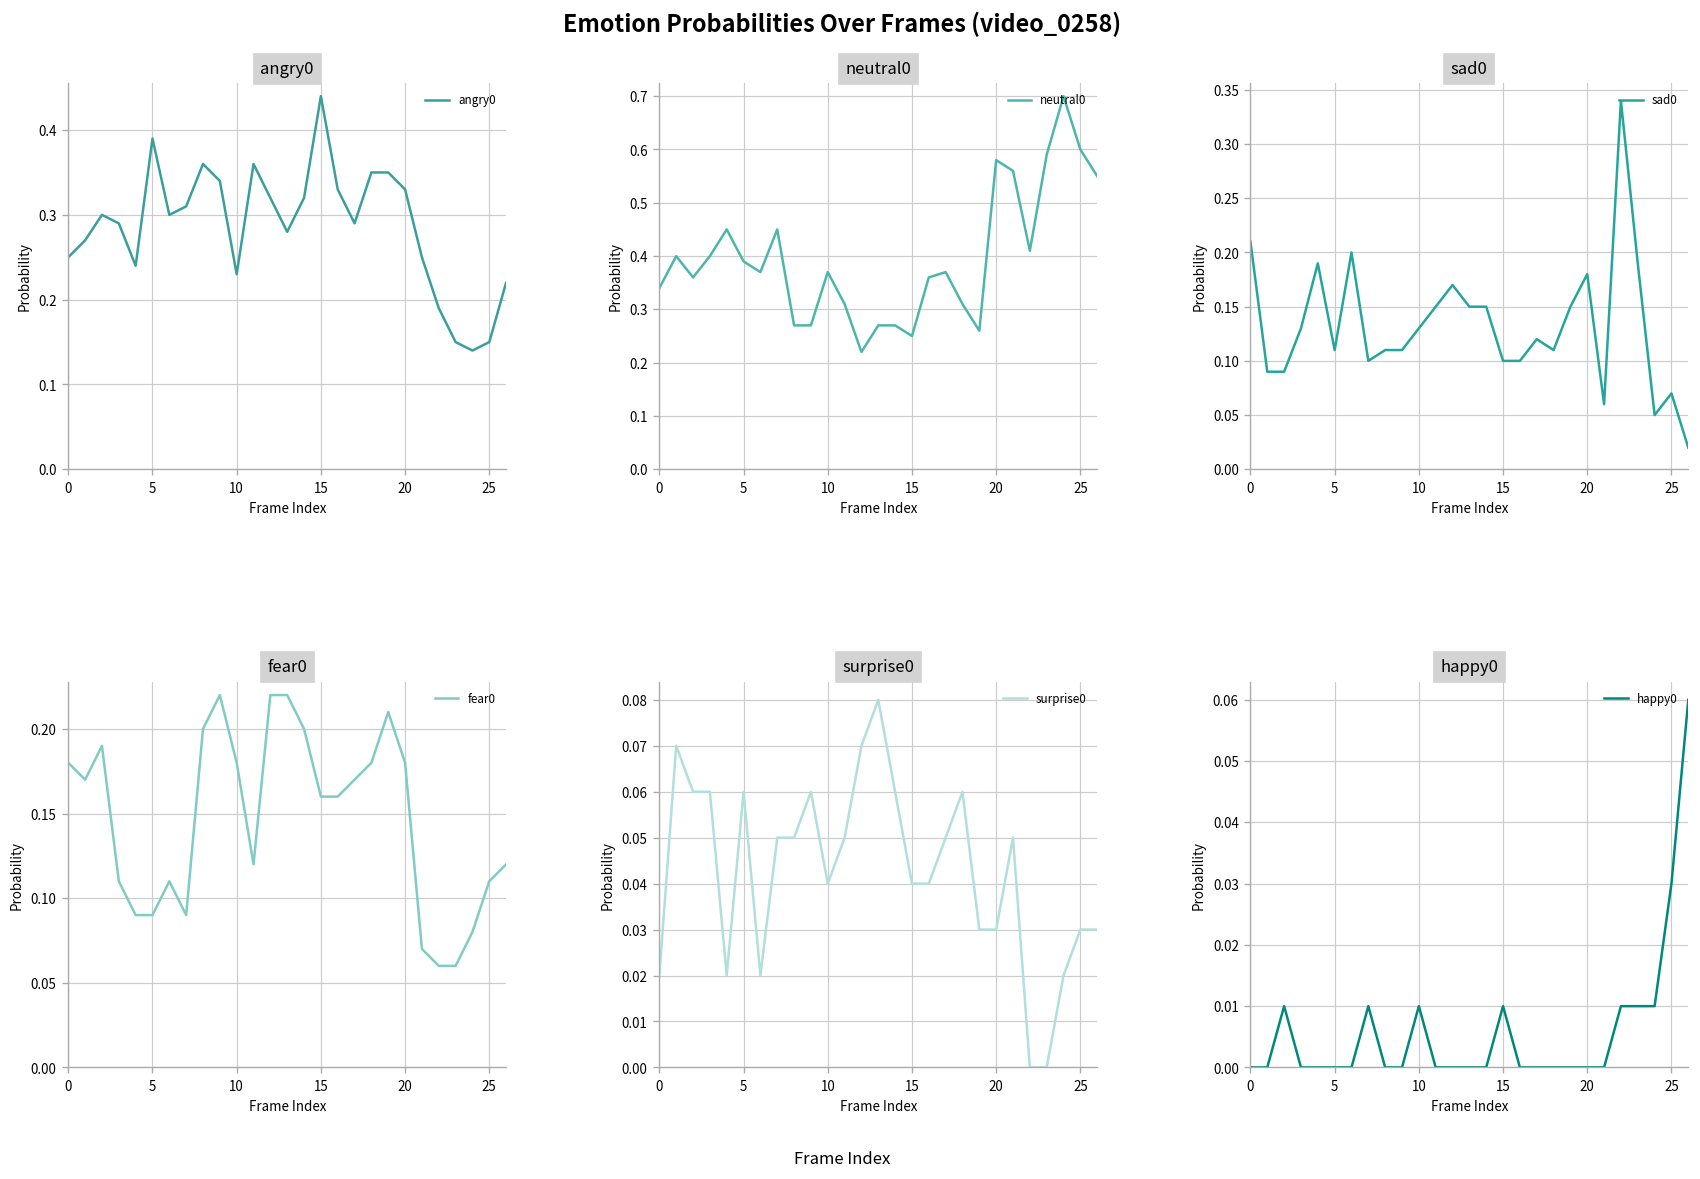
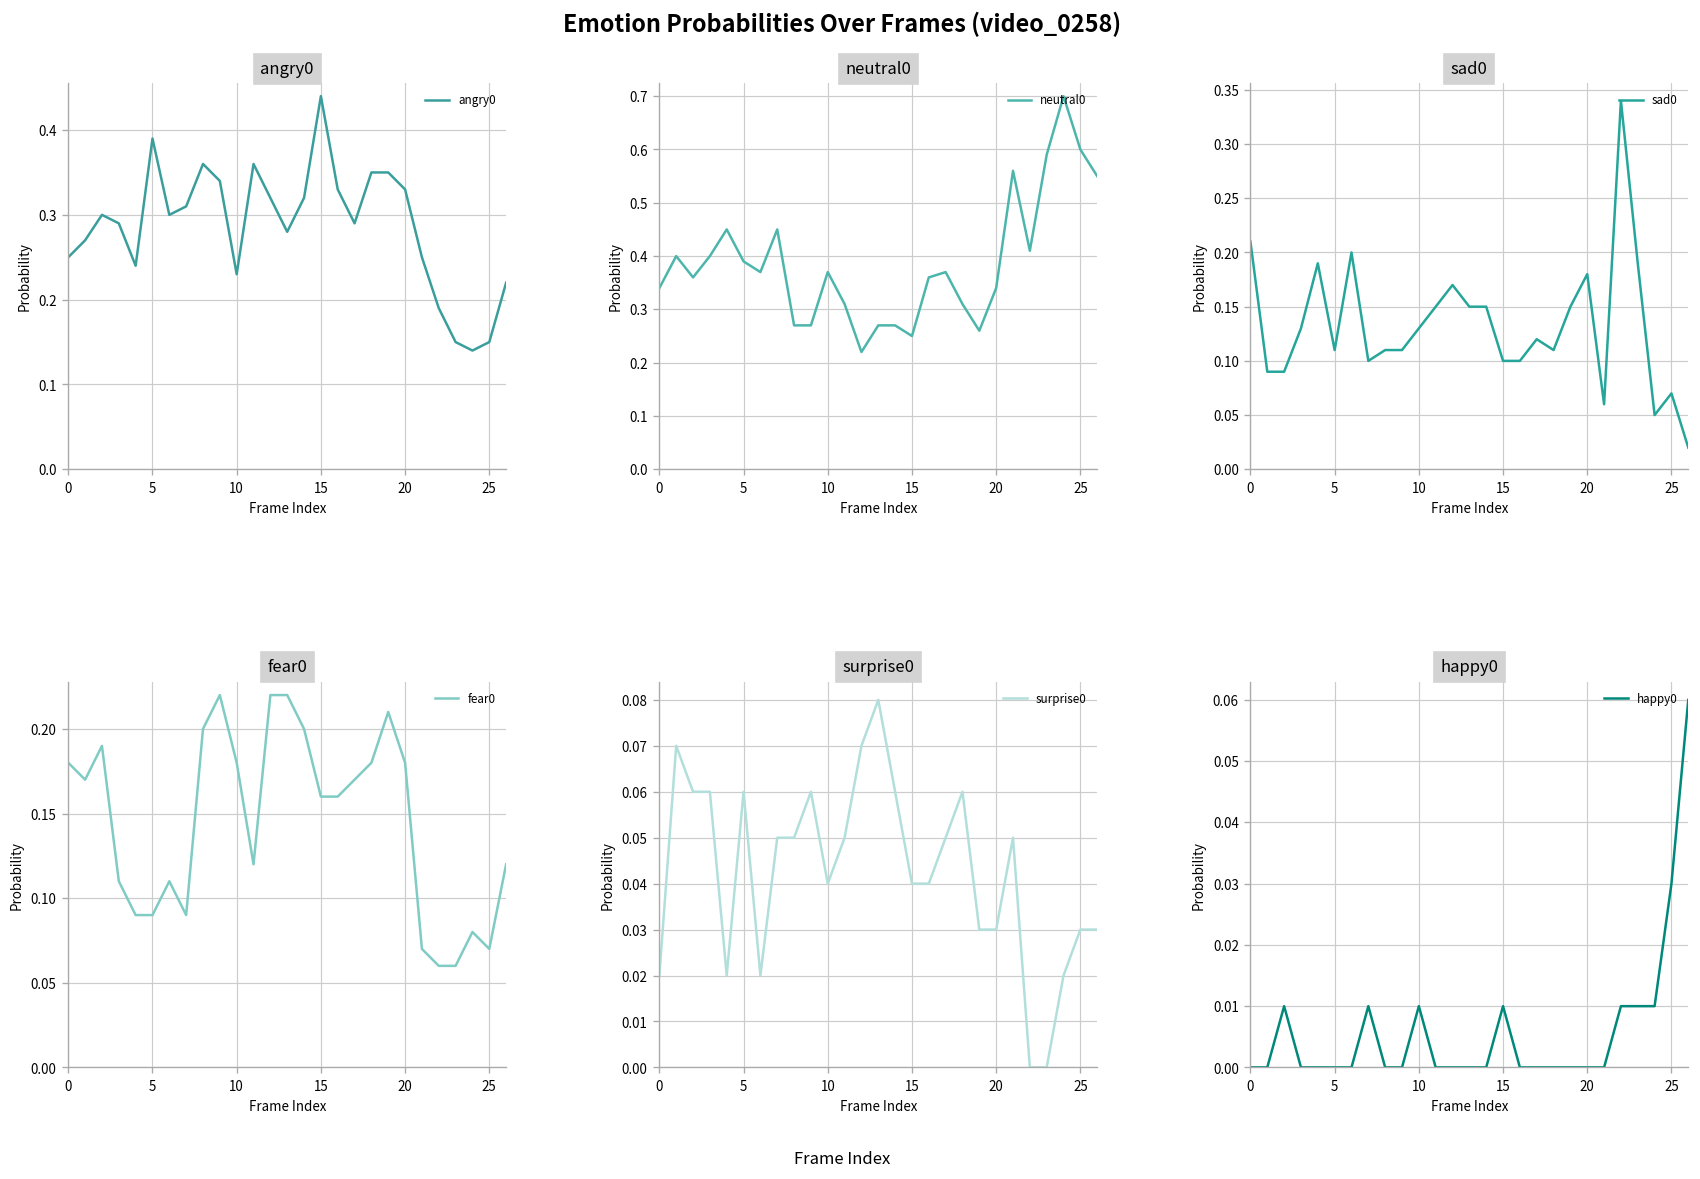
neutral0, 20: 0.58 -> 0.34
fear0, 25: 0.11 -> 0.07
